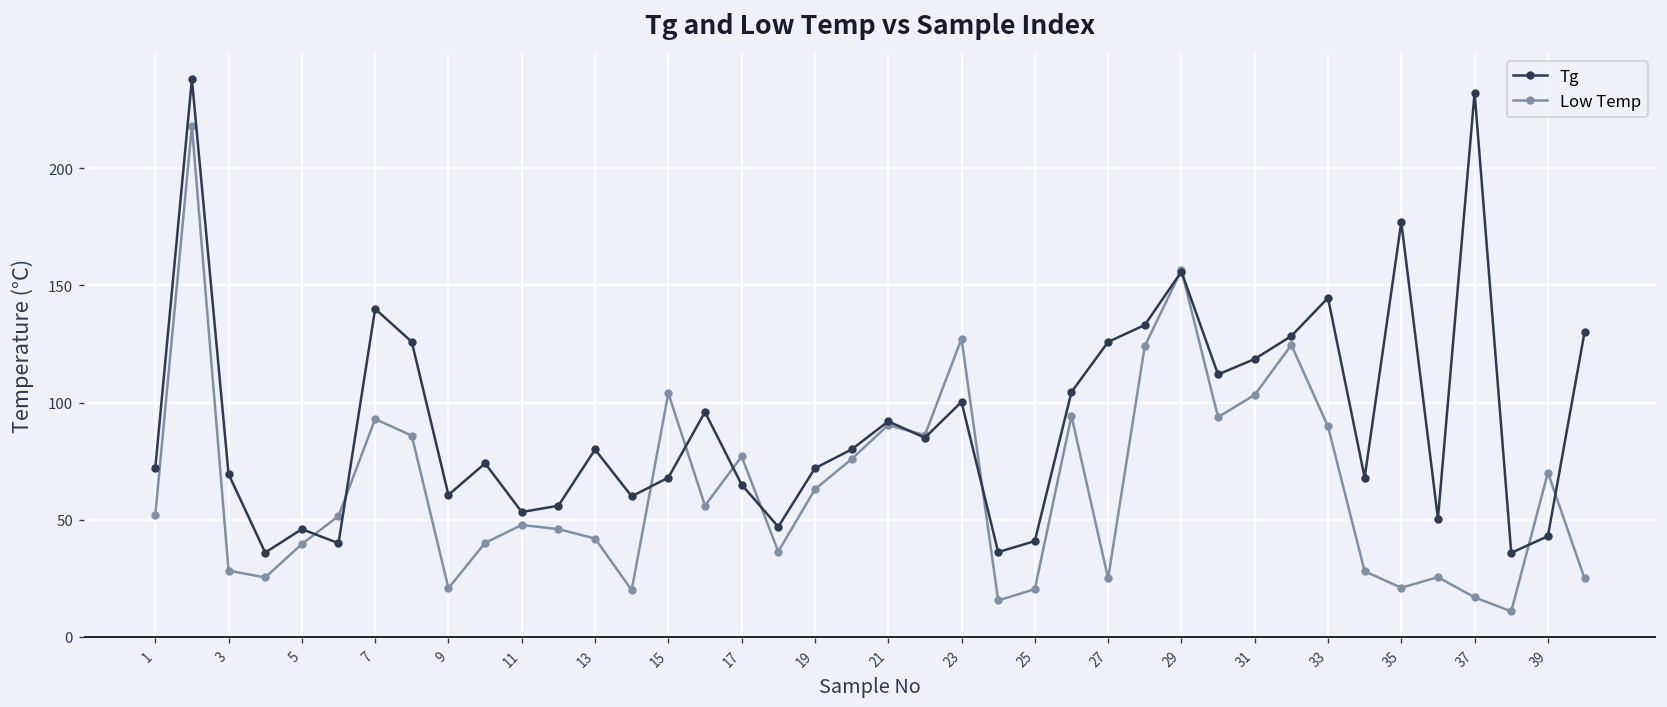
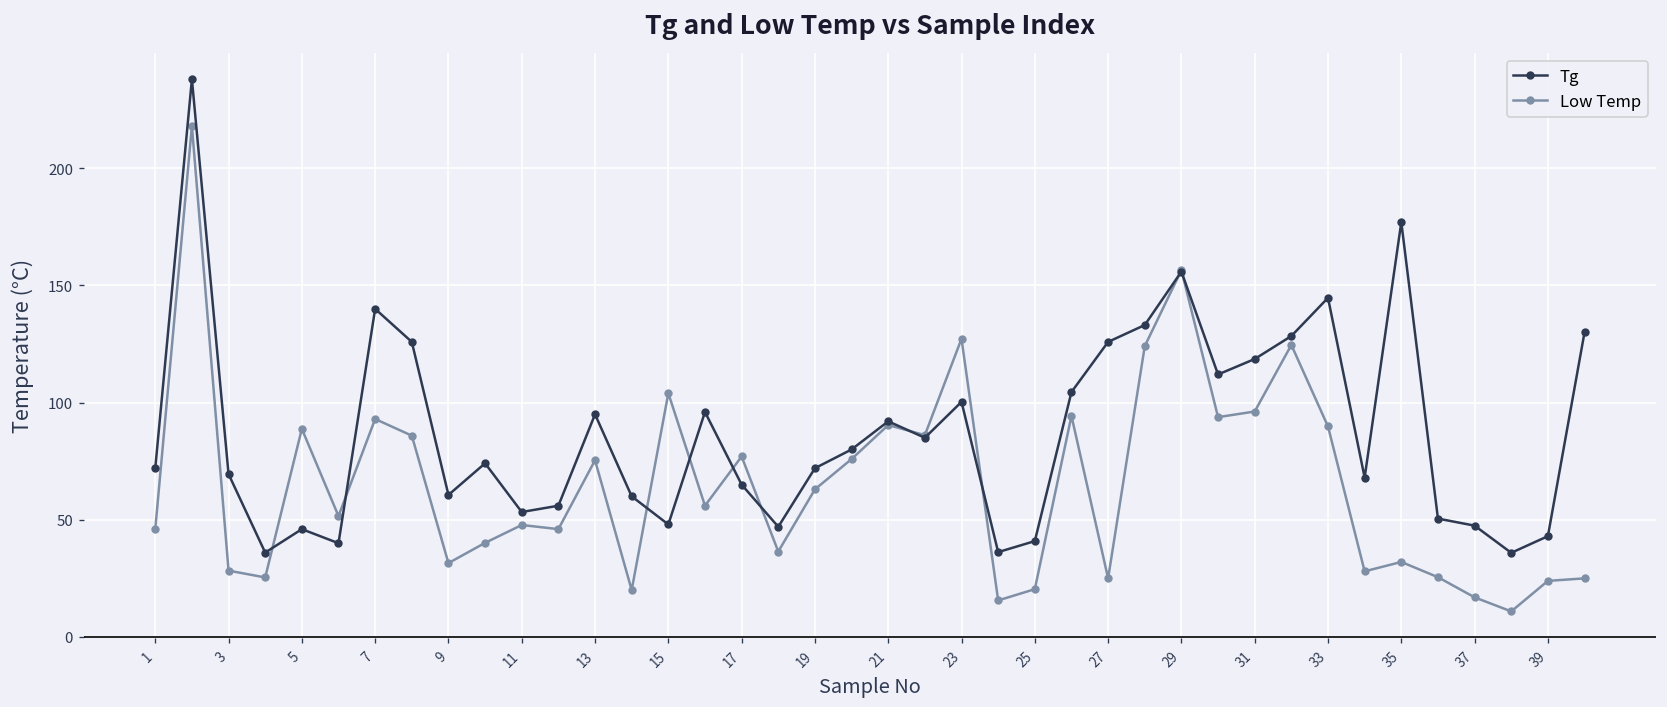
Low Temp, 1: 52 -> 46
Low Temp, 5: 40 -> 89
Low Temp, 9: 21 -> 32
Tg, 13: 80 -> 95
Low Temp, 13: 42 -> 75
Tg, 15: 68 -> 48
Low Temp, 31: 103 -> 96
Low Temp, 35: 21 -> 32
Tg, 37: 232 -> 48
Low Temp, 39: 70 -> 24
